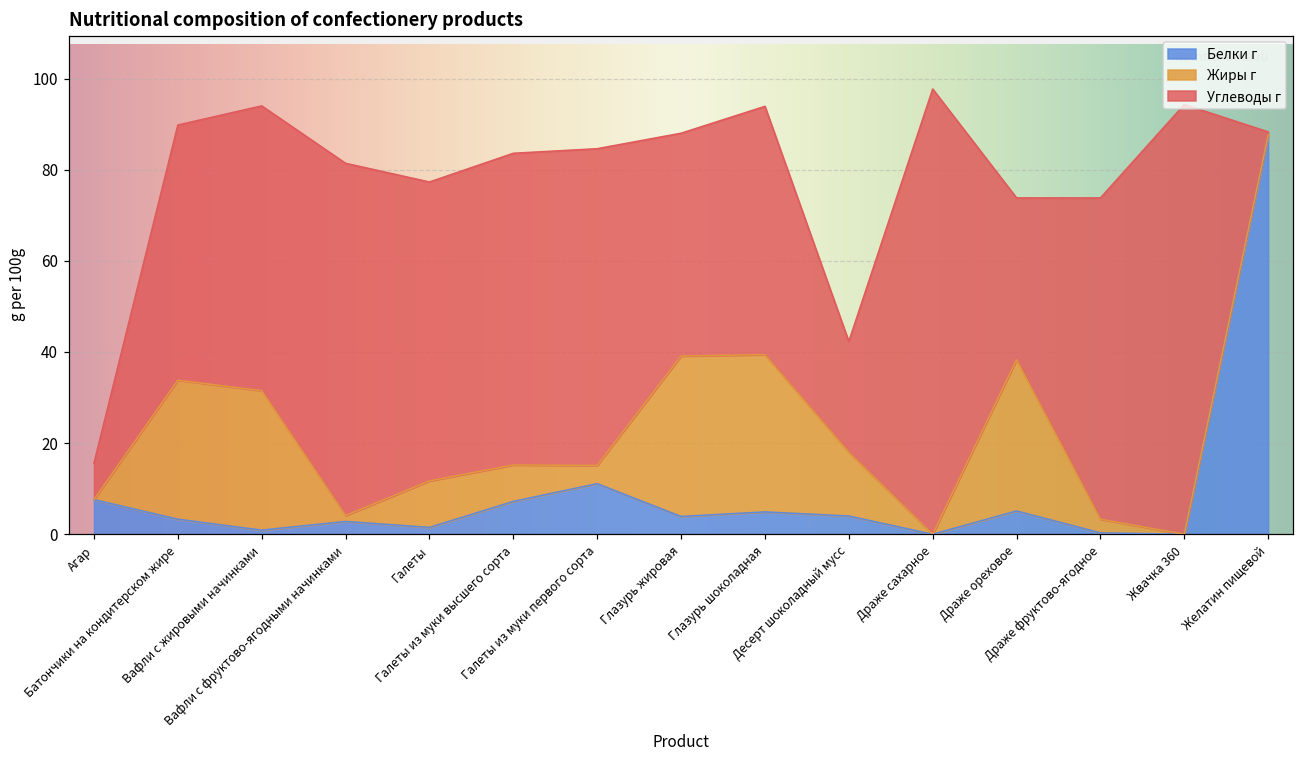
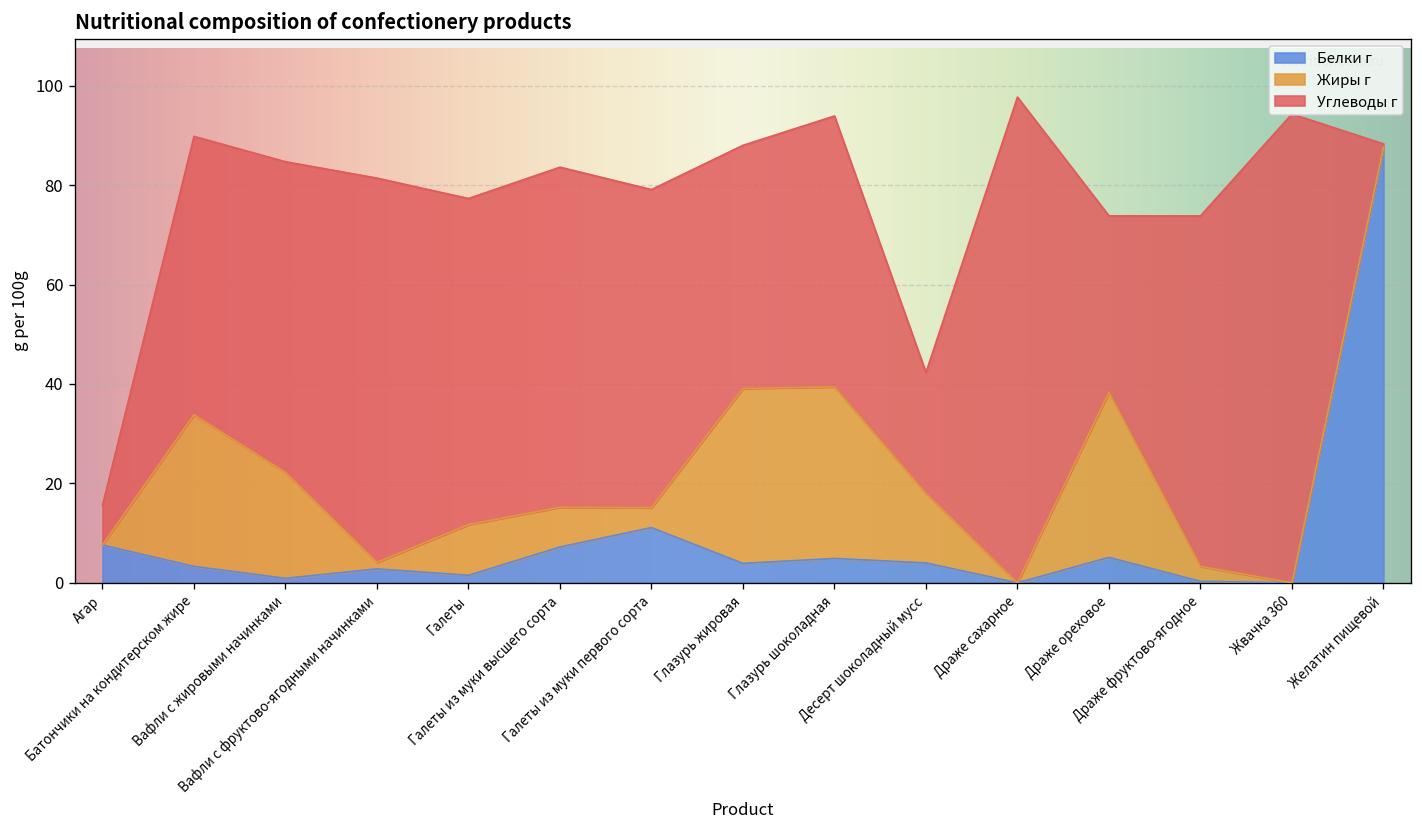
Жиры г, Вафли с жировыми начинками: 31 -> 21
Углеводы г, Галеты из муки первого сорта: 70 -> 64
